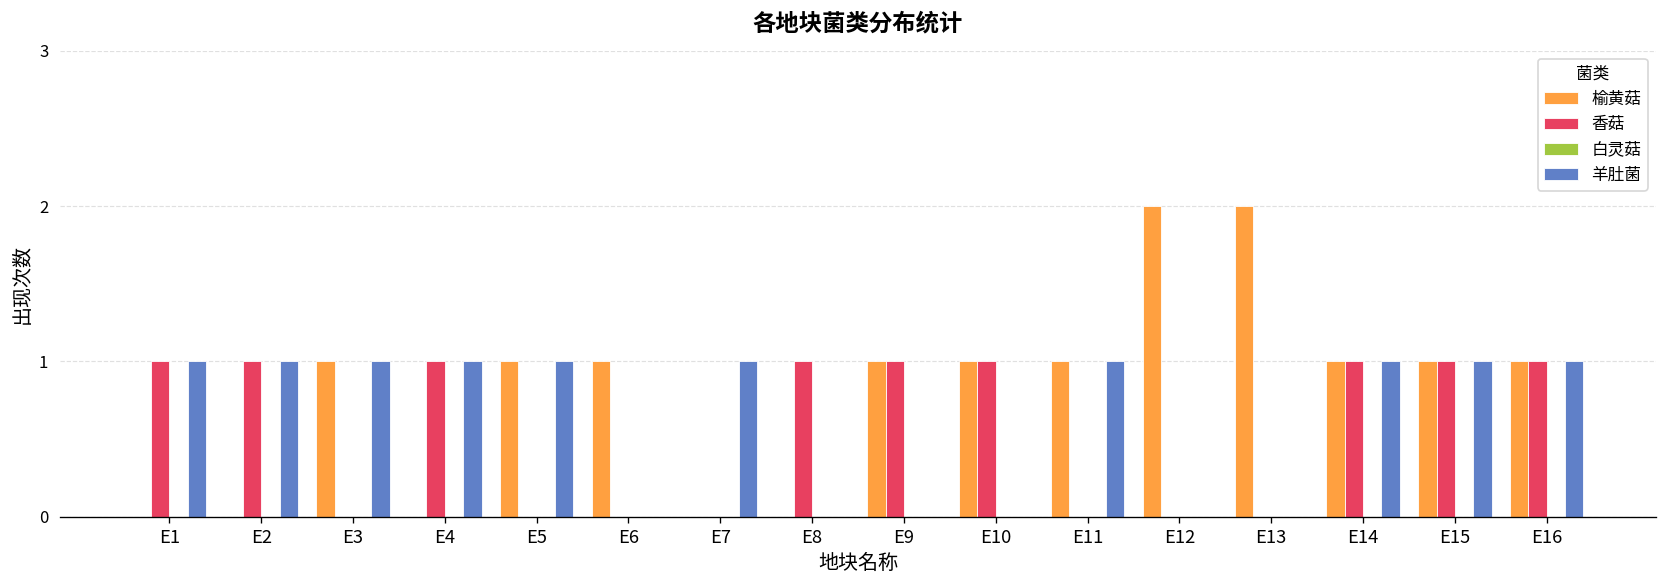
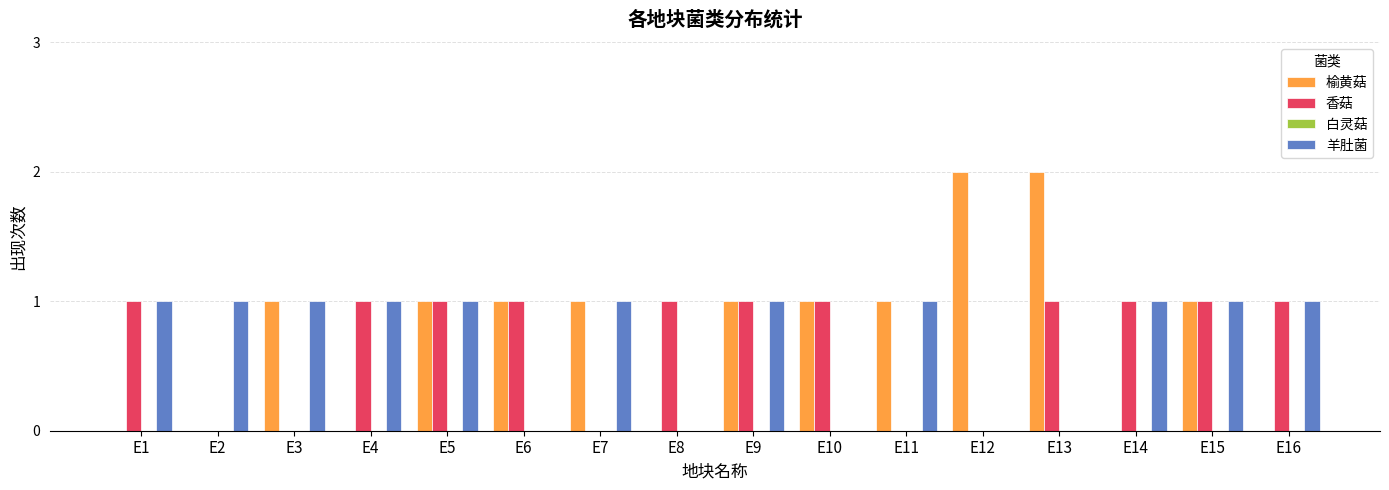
香菇, E2: 1 -> 0
香菇, E5: 0 -> 1
香菇, E6: 0 -> 1
榆黄菇, E7: 0 -> 1
羊肚菌, E9: 0 -> 1
香菇, E13: 0 -> 1
榆黄菇, E14: 1 -> 0
榆黄菇, E16: 1 -> 0
